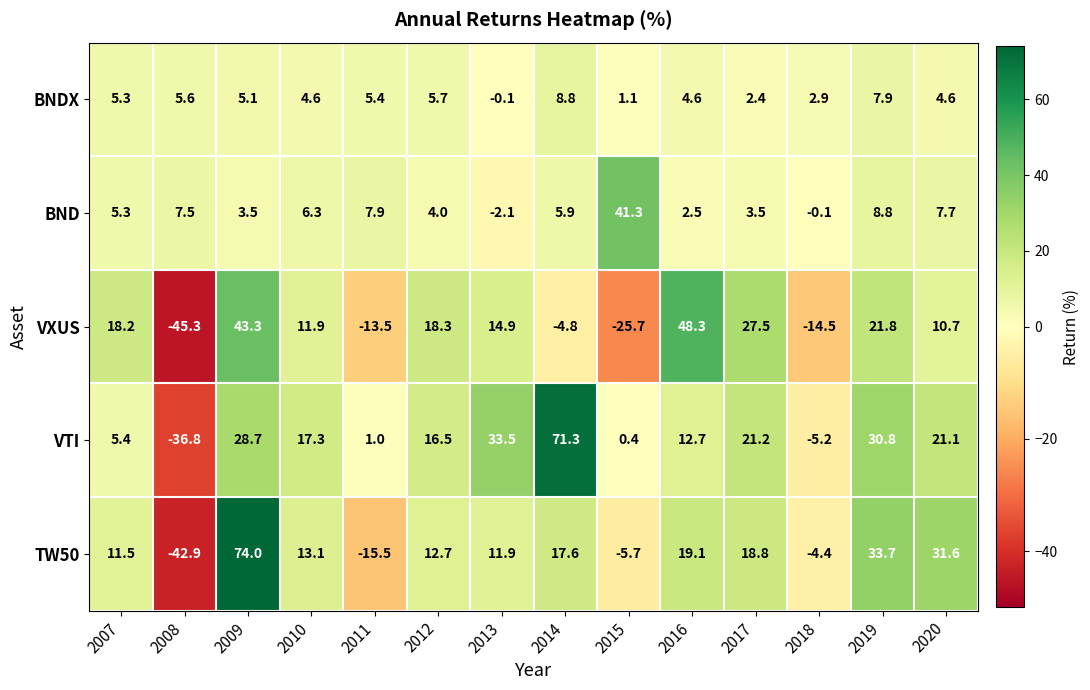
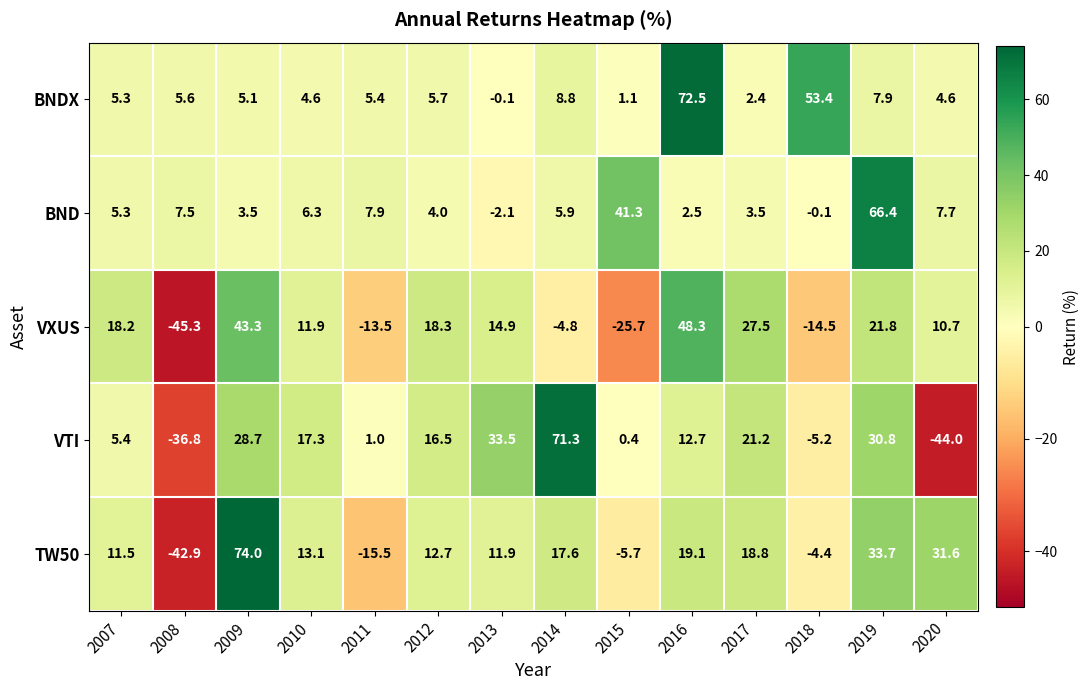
BNDX, 2016: 4.6 -> 72.5
BNDX, 2018: 2.9 -> 53.4
BND, 2019: 8.8 -> 66.4
VTI, 2020: 21.1 -> -44.0
